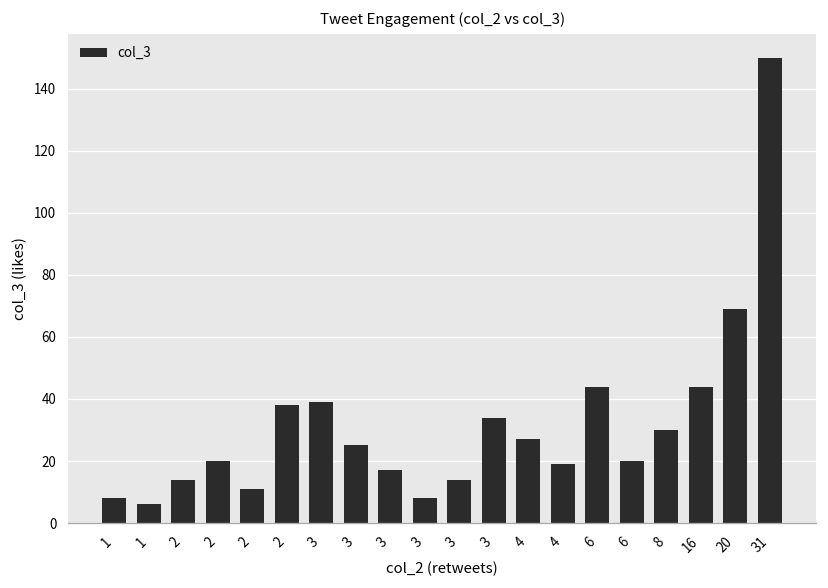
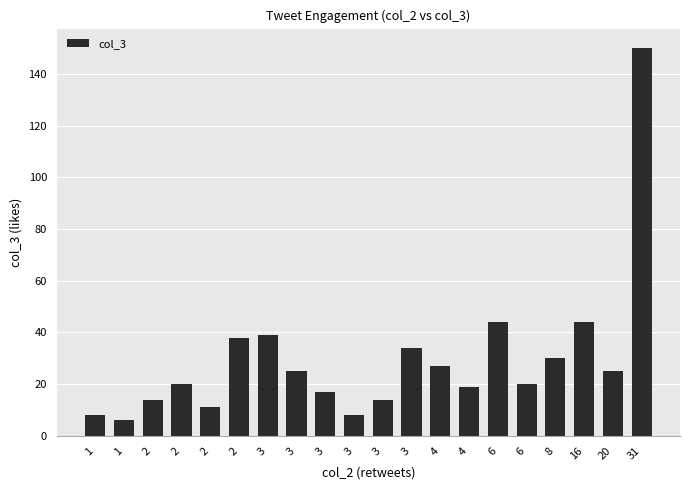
20: 69 -> 25
